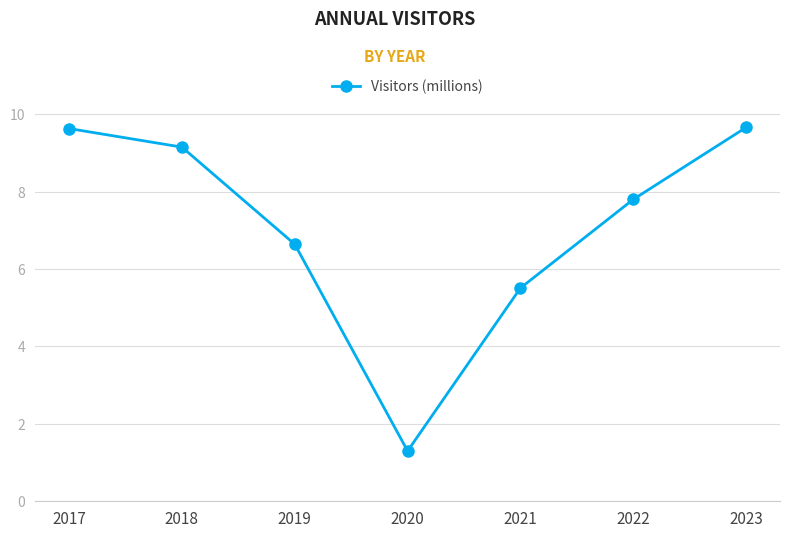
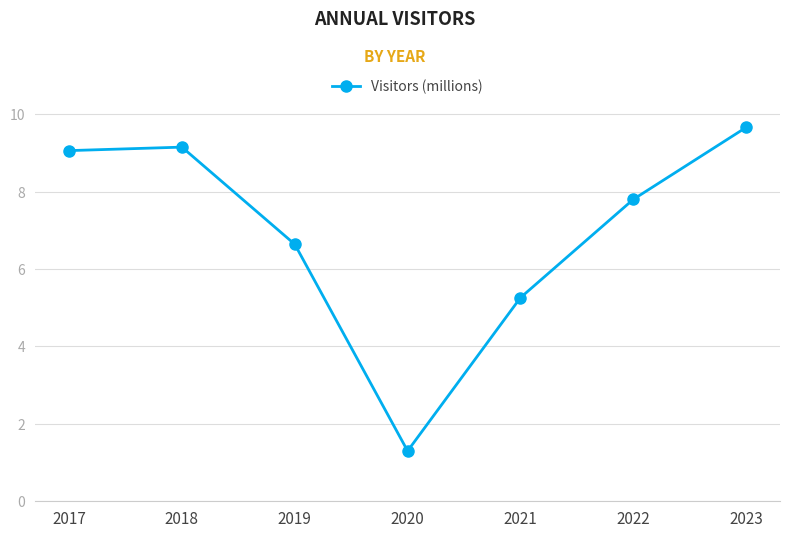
2017: 9.6 -> 9.1
2021: 5.5 -> 5.3
